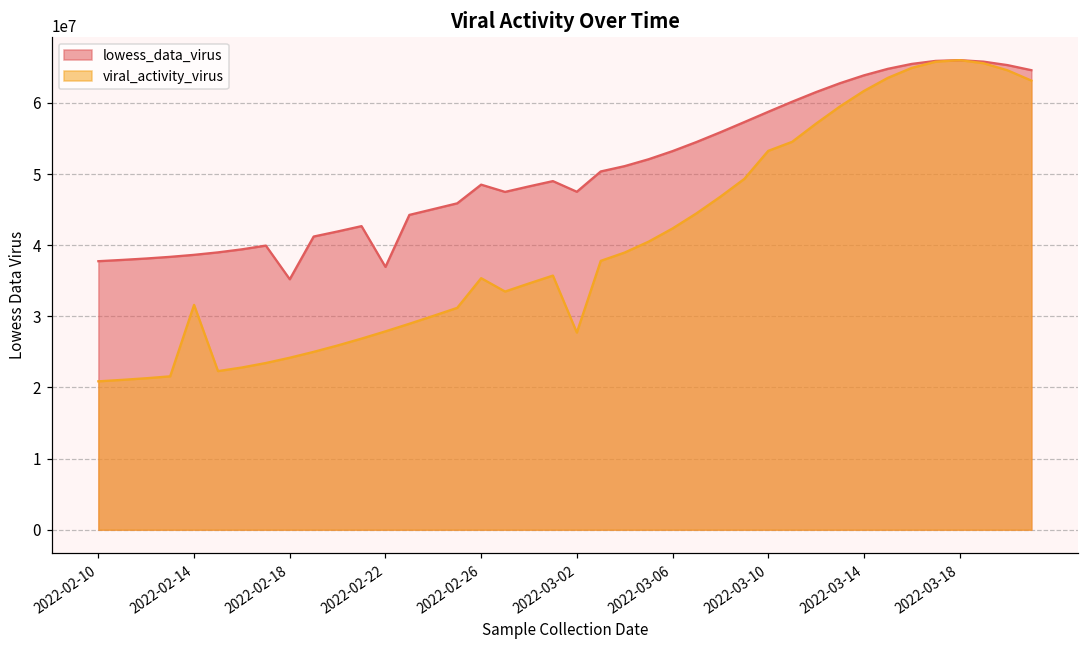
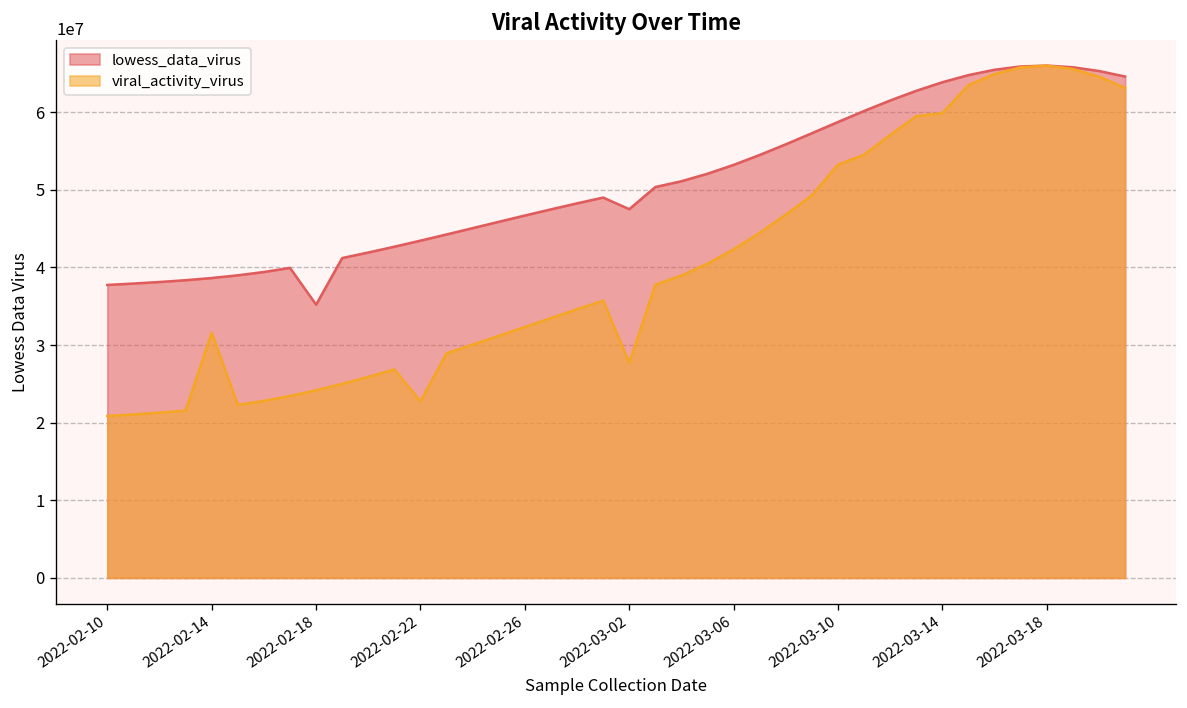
lowess_data_virus, 2022-02-22: 37000000 -> 43000000
viral_activity_virus, 2022-02-22: 28000000 -> 23000000
lowess_data_virus, 2022-02-26: 49000000 -> 47000000
viral_activity_virus, 2022-02-26: 35000000 -> 32000000
viral_activity_virus, 2022-03-14: 62000000 -> 60000000
